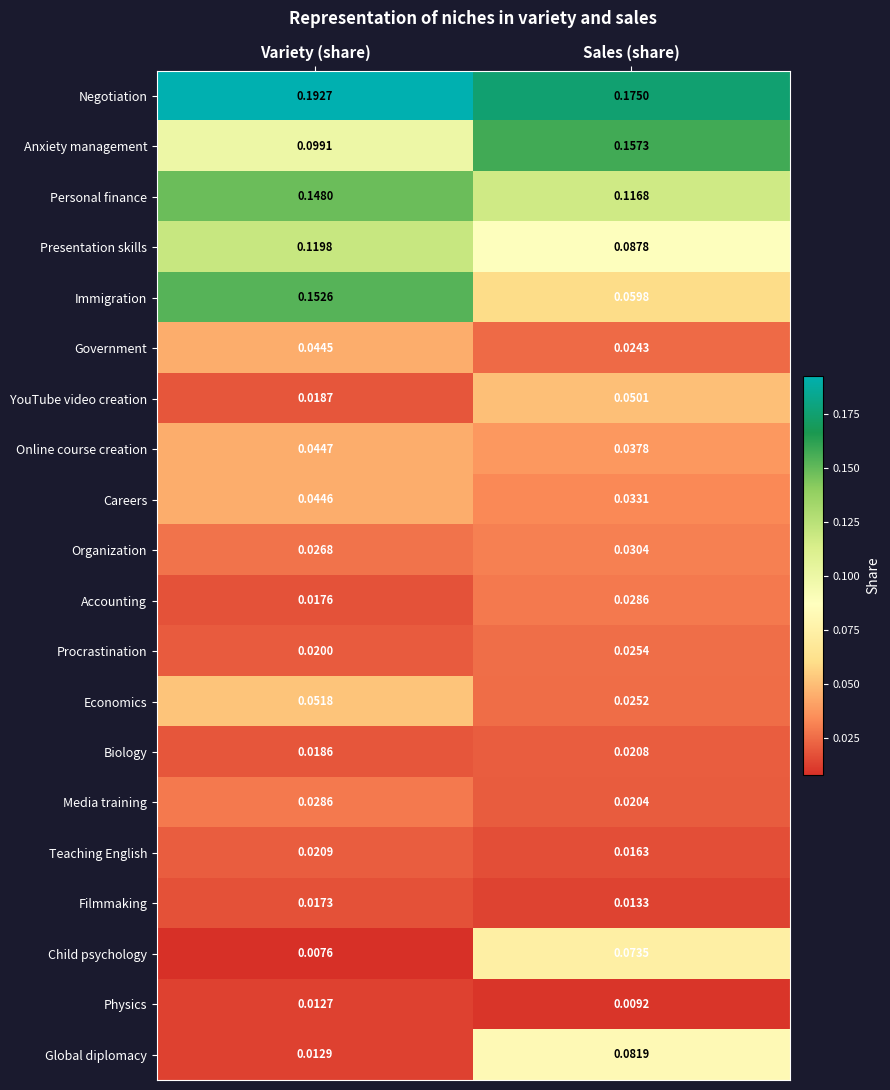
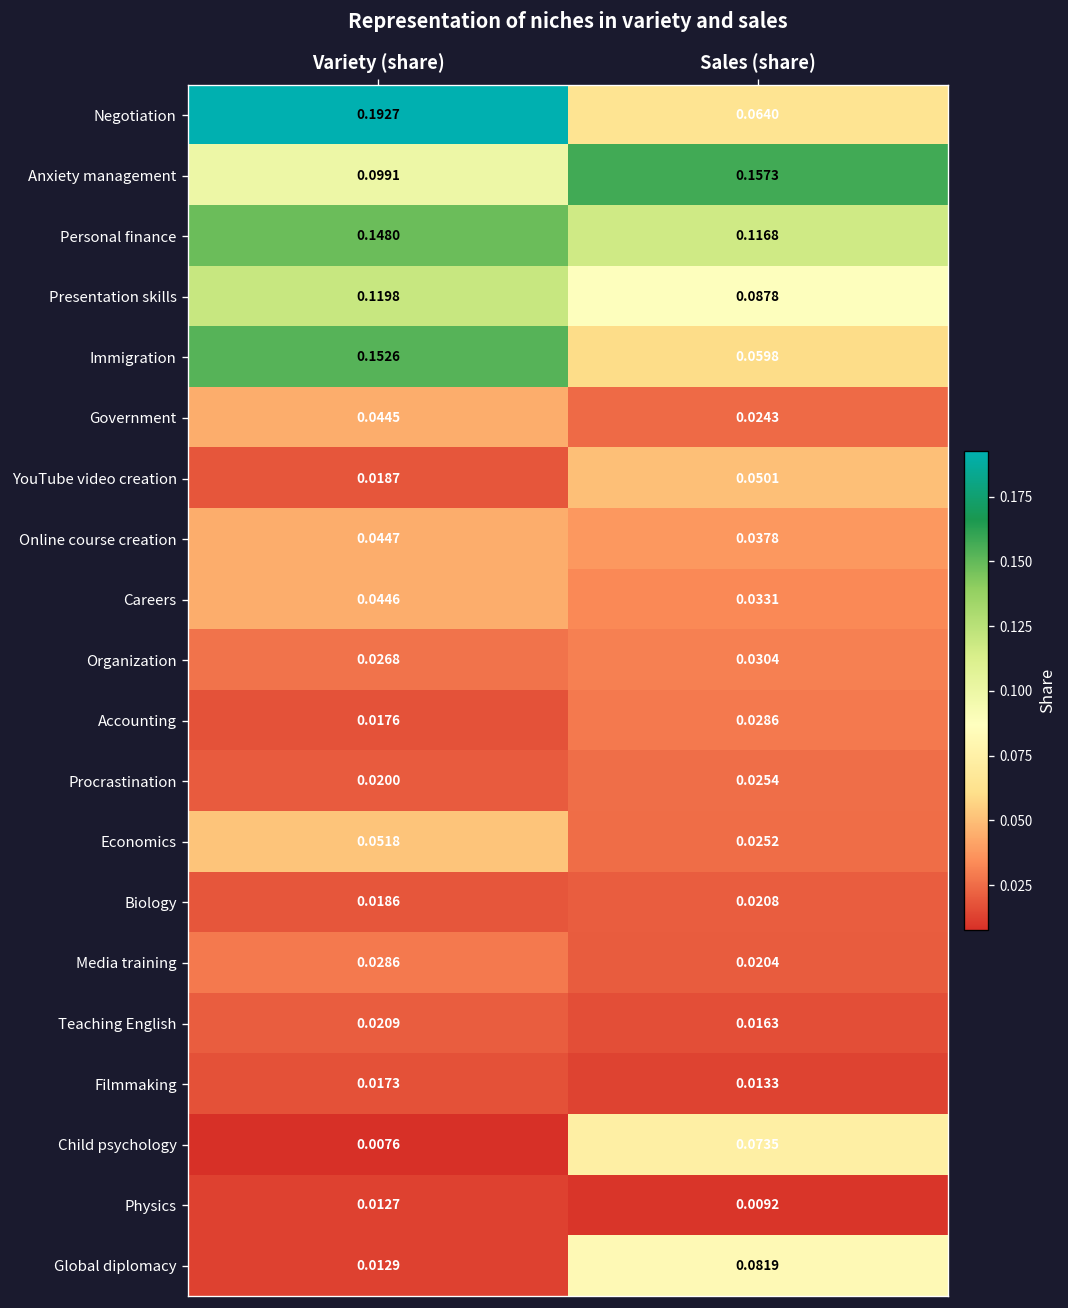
Negotiation, Sales (share): 0.1750 -> 0.0640
